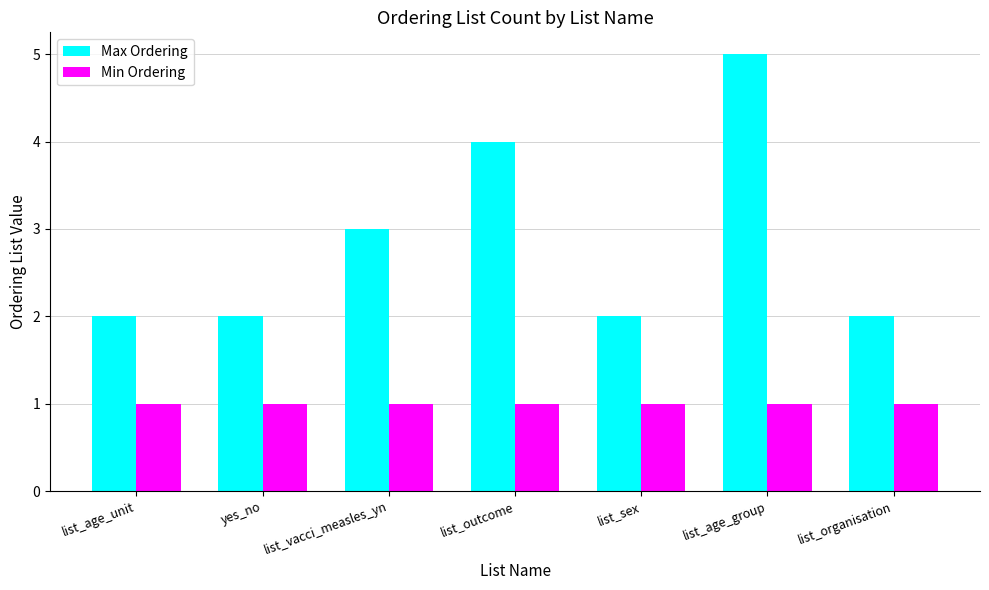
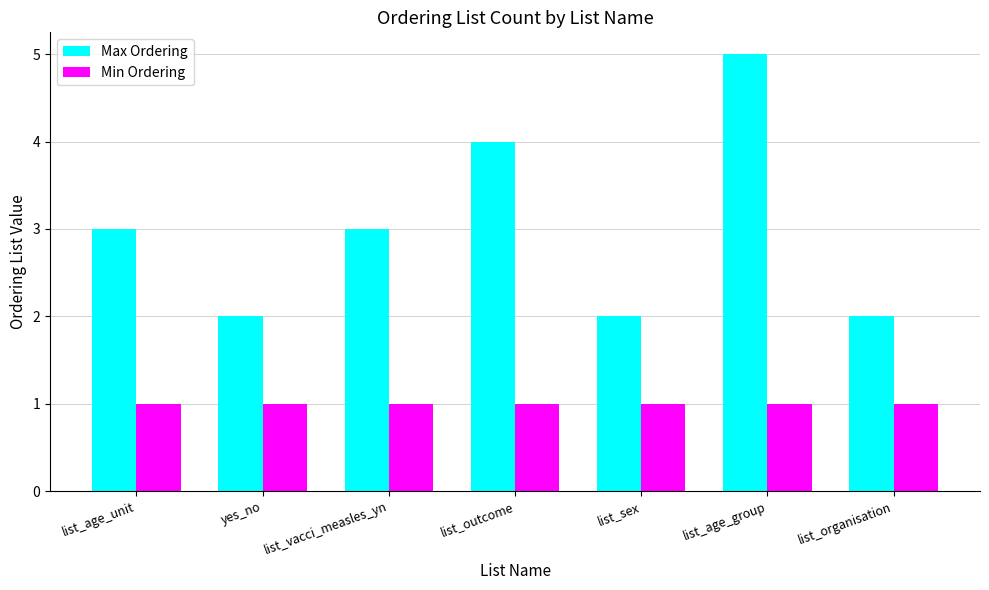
Max Ordering, list_age_unit: 2 -> 3
